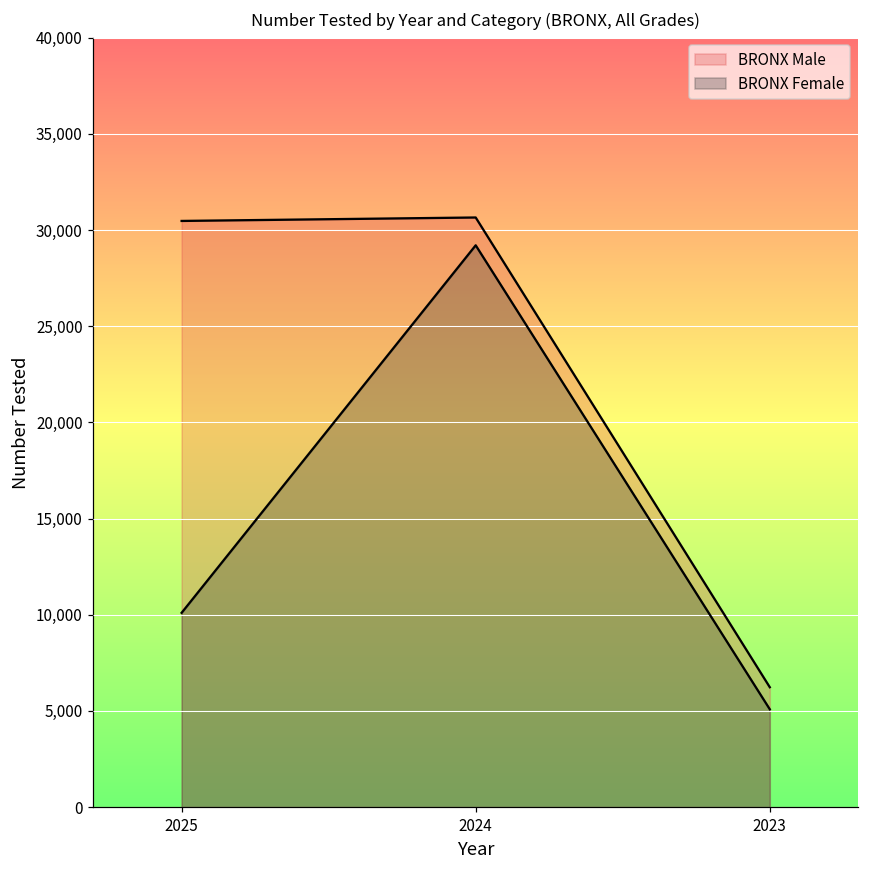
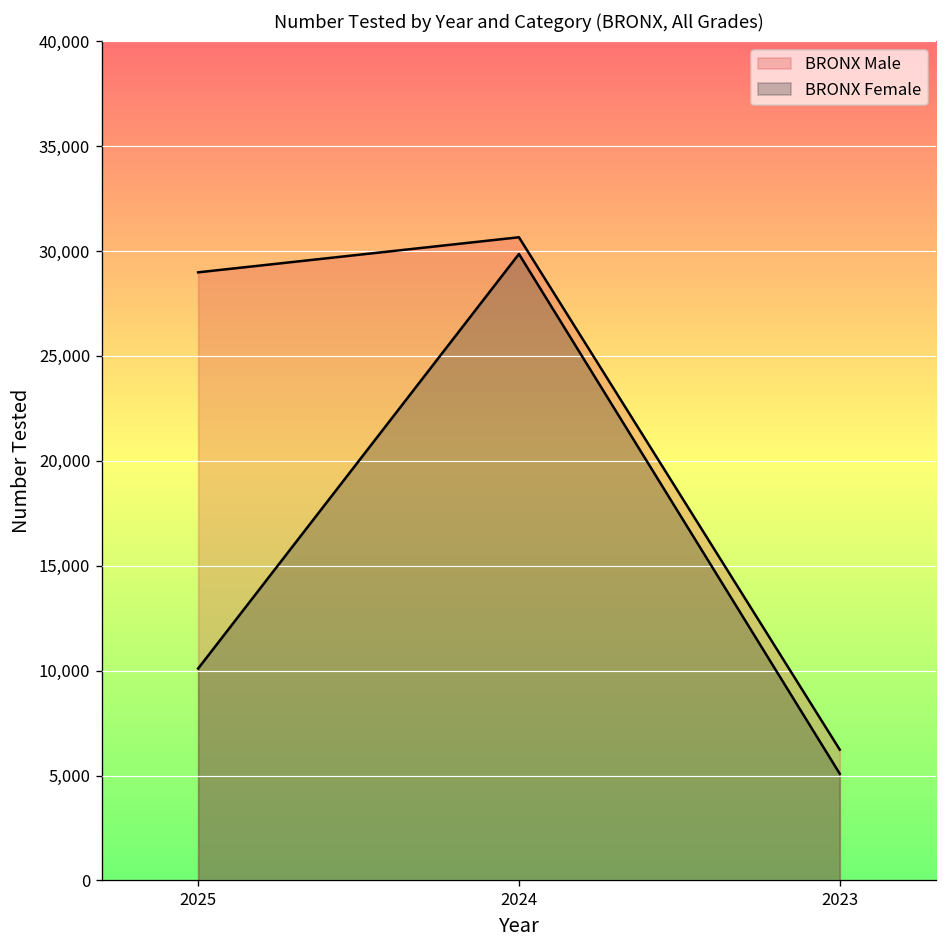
BRONX Male, 2025: 30,500 -> 29,000
BRONX Female, 2024: 29,200 -> 29,900
